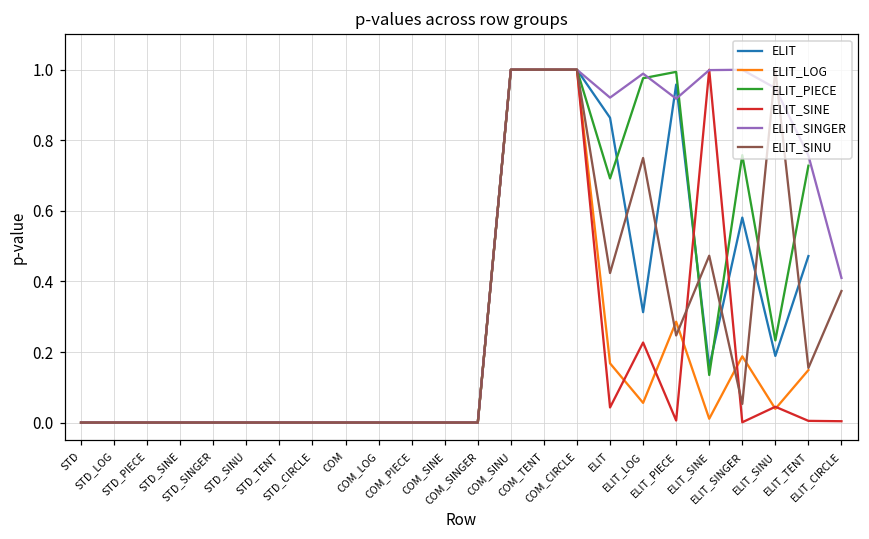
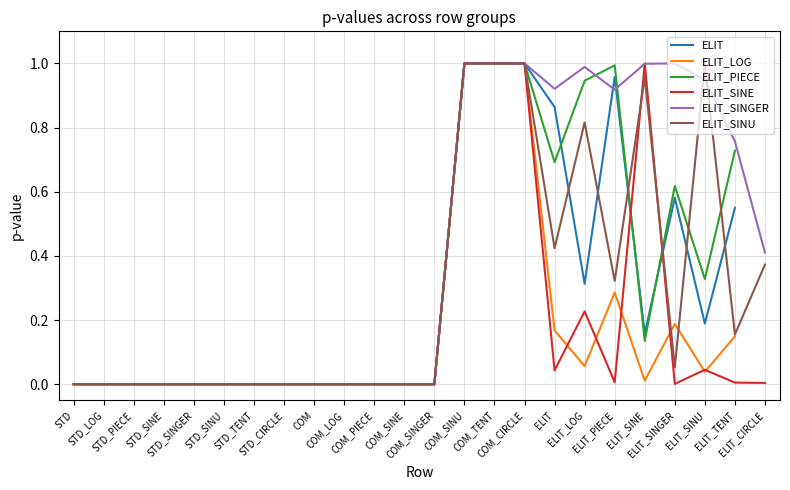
ELIT_PIECE, ELIT_LOG: 0.98 -> 0.95
ELIT_SINU, ELIT_LOG: 0.75 -> 0.82
ELIT_SINU, ELIT_PIECE: 0.25 -> 0.32
ELIT_SINU, ELIT_SINE: 0.47 -> 0.96
ELIT_PIECE, ELIT_SINGER: 0.76 -> 0.62
ELIT_PIECE, ELIT_SINU: 0.23 -> 0.33
ELIT, ELIT_TENT: 0.47 -> 0.55
